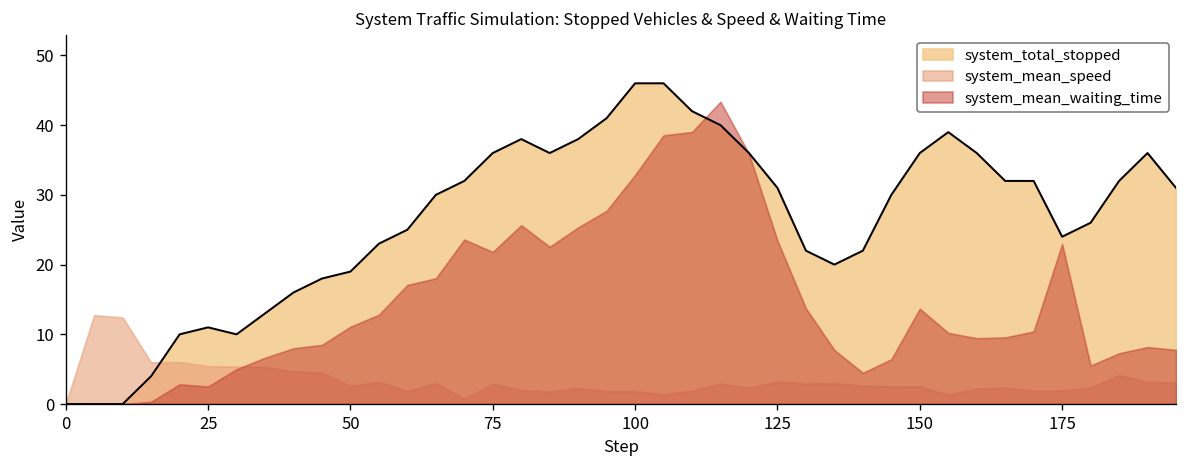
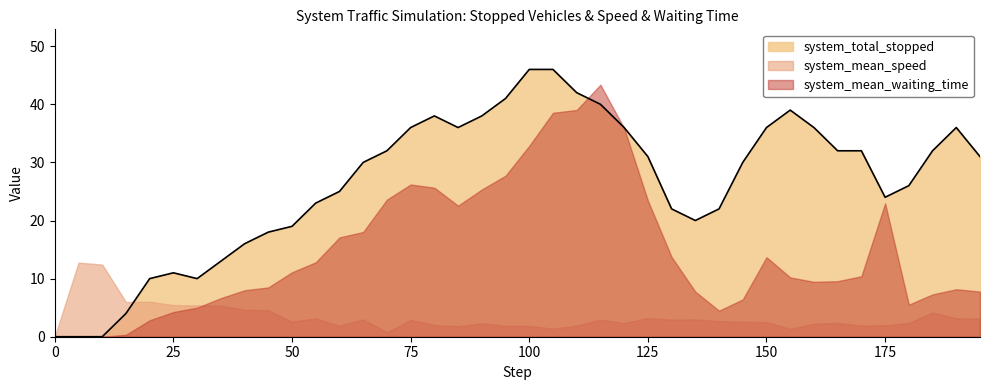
system_mean_waiting_time, 25: 3 -> 4
system_mean_waiting_time, 75: 22 -> 26
